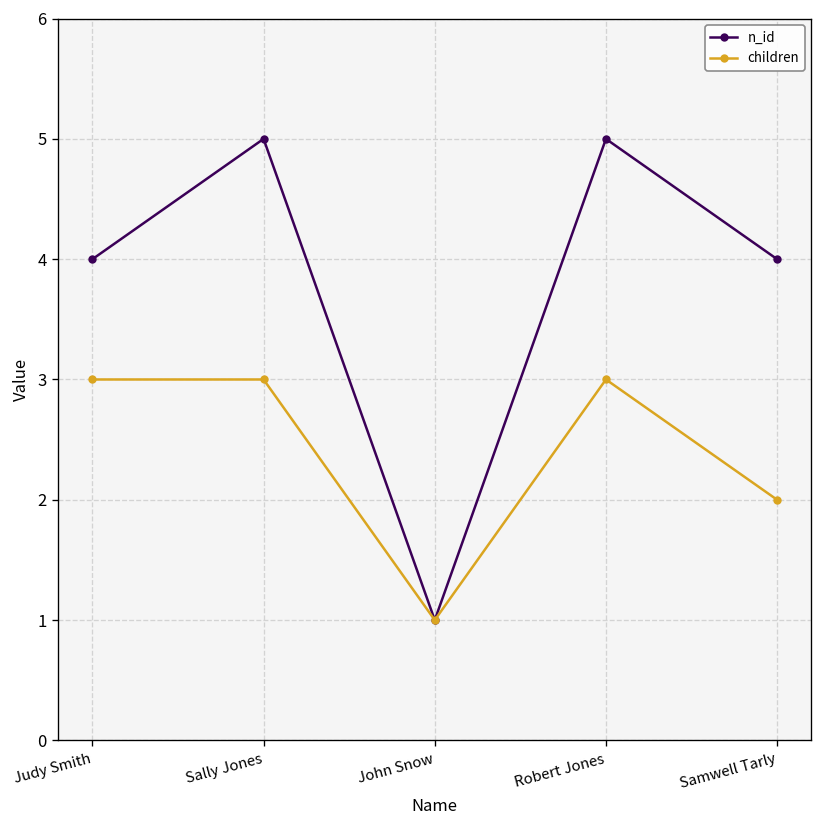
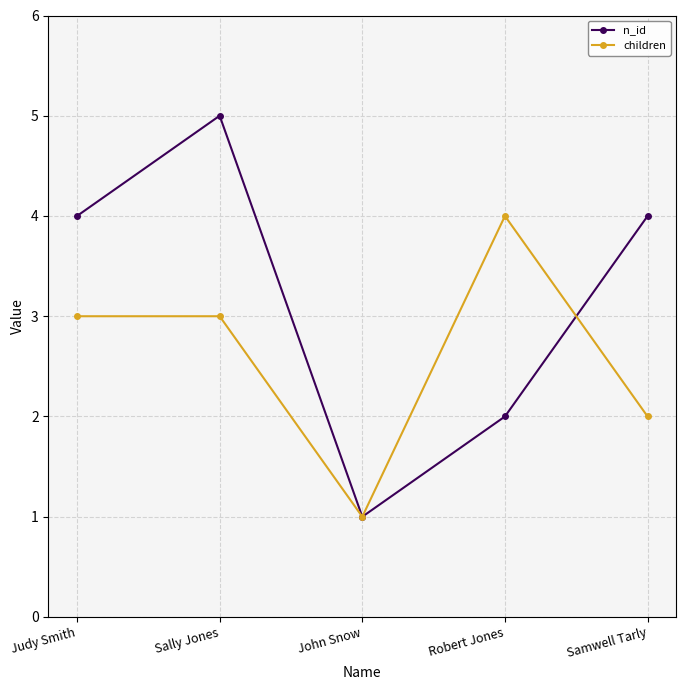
n_id, Robert Jones: 5 -> 2
children, Robert Jones: 3 -> 4
